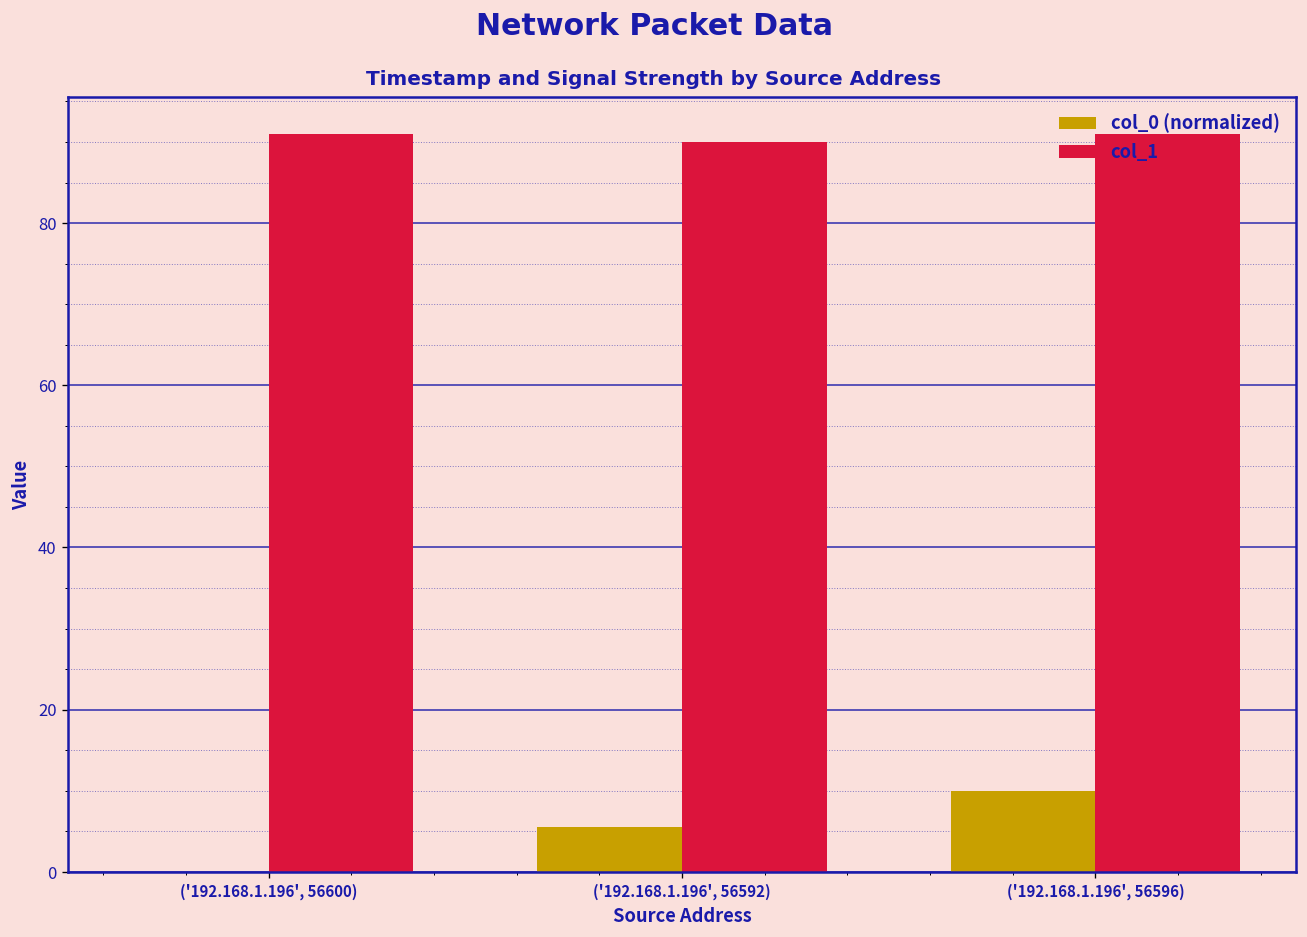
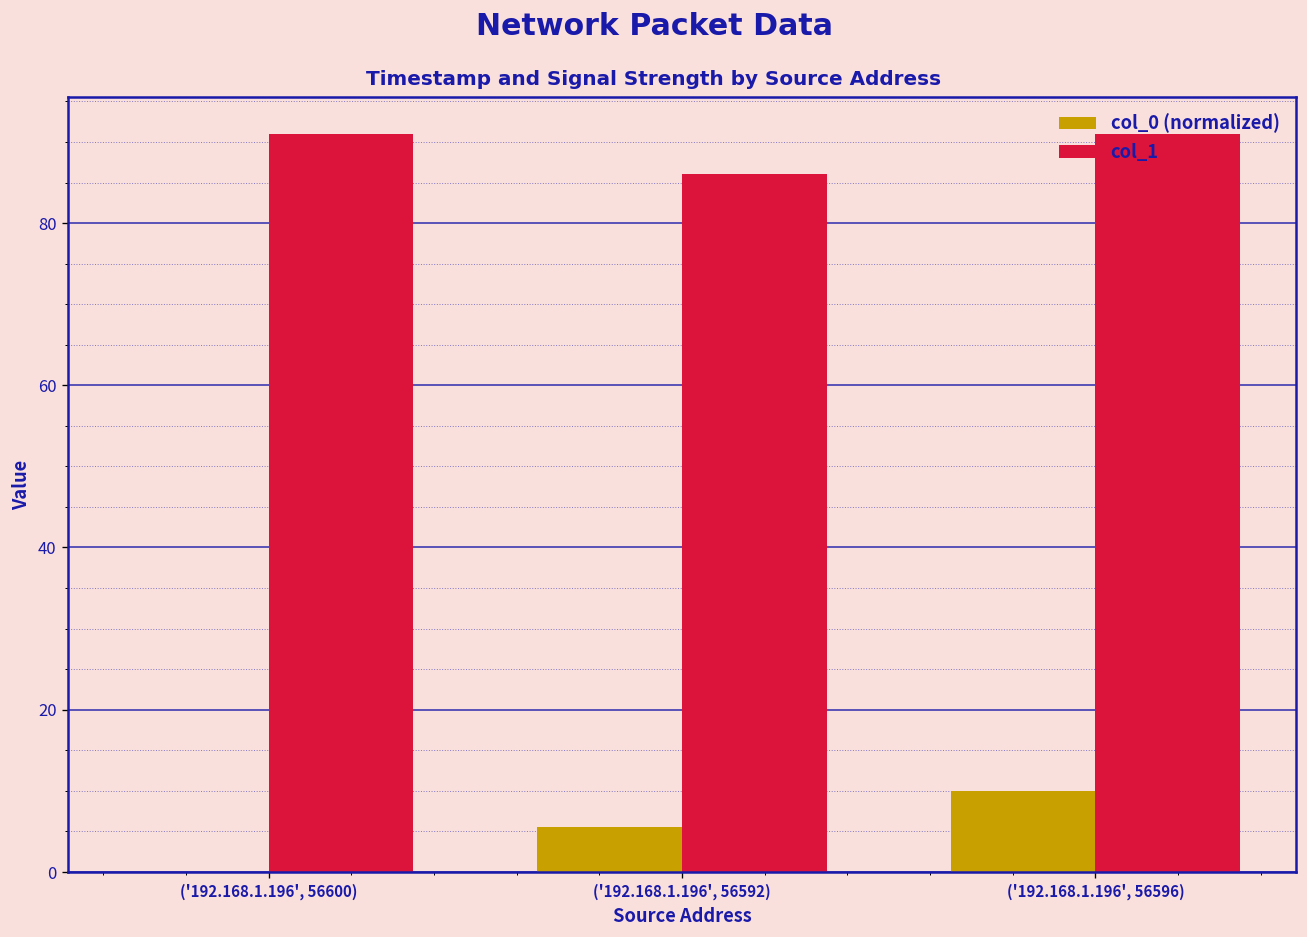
col_1, ('192.168.1.196', 56592): 90 -> 86
